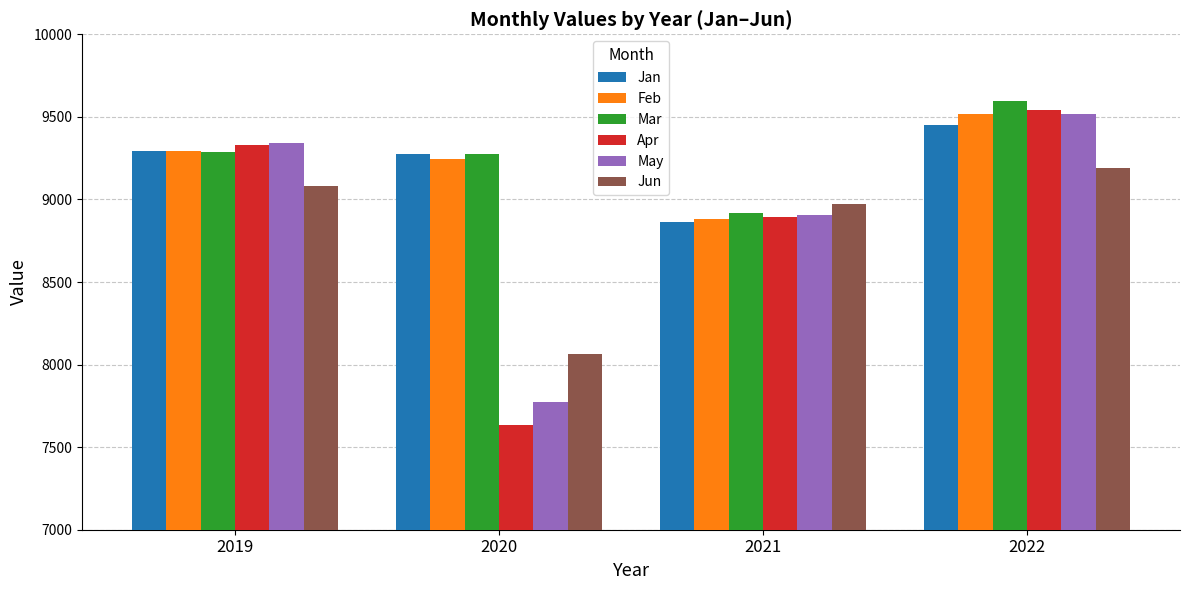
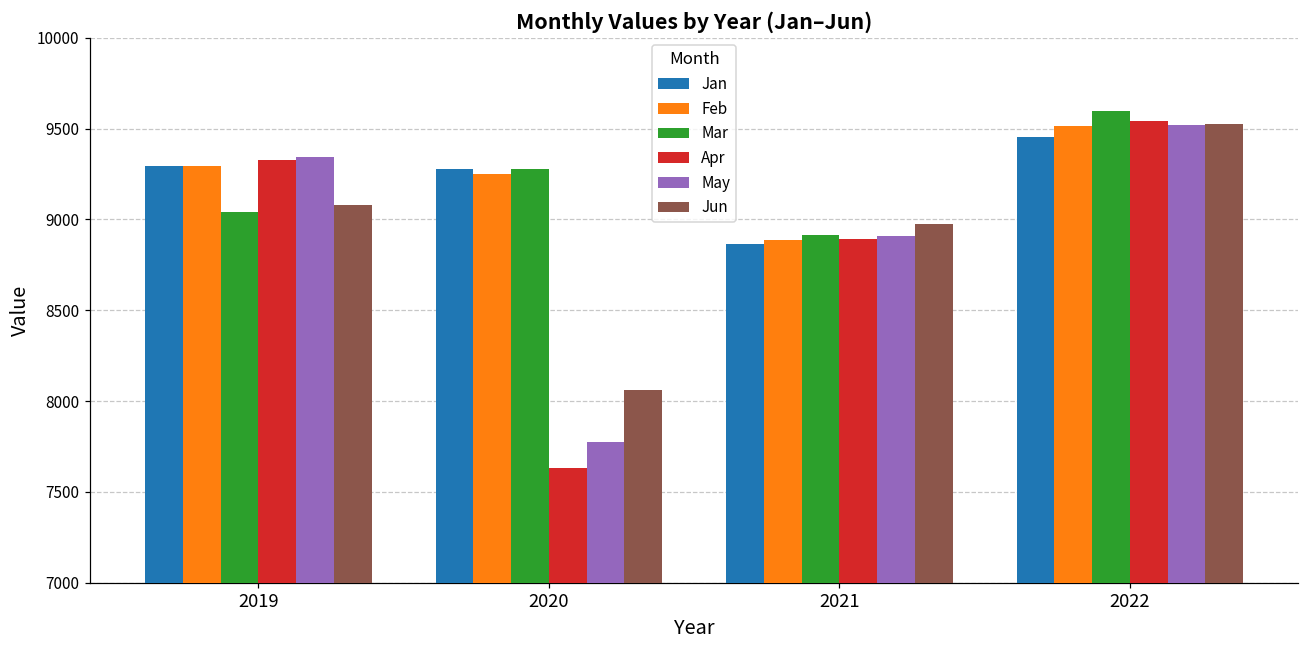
Mar, 2019: 9290 -> 9040
Jun, 2022: 9190 -> 9530
